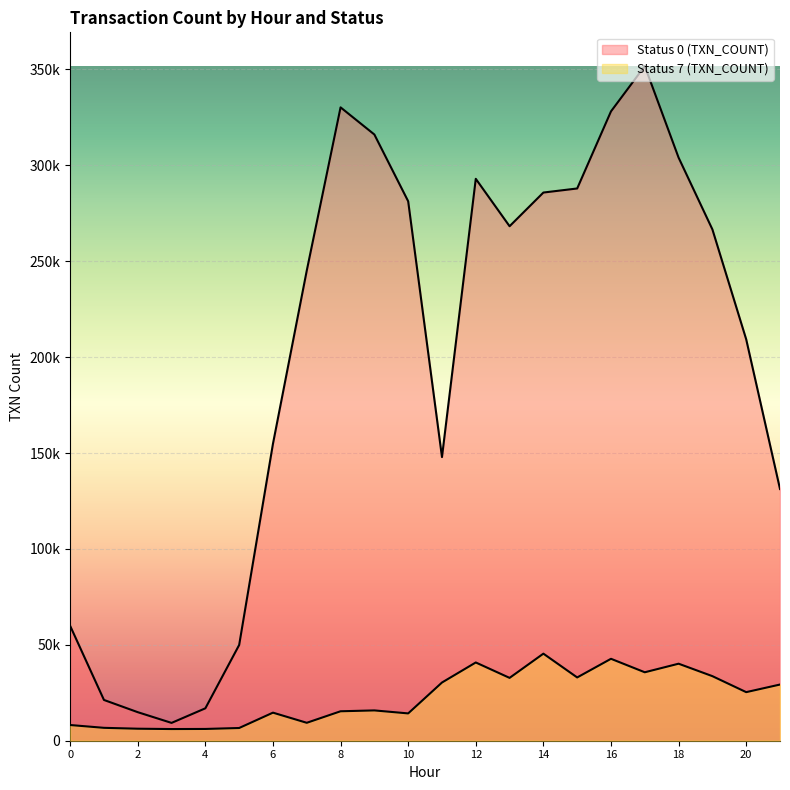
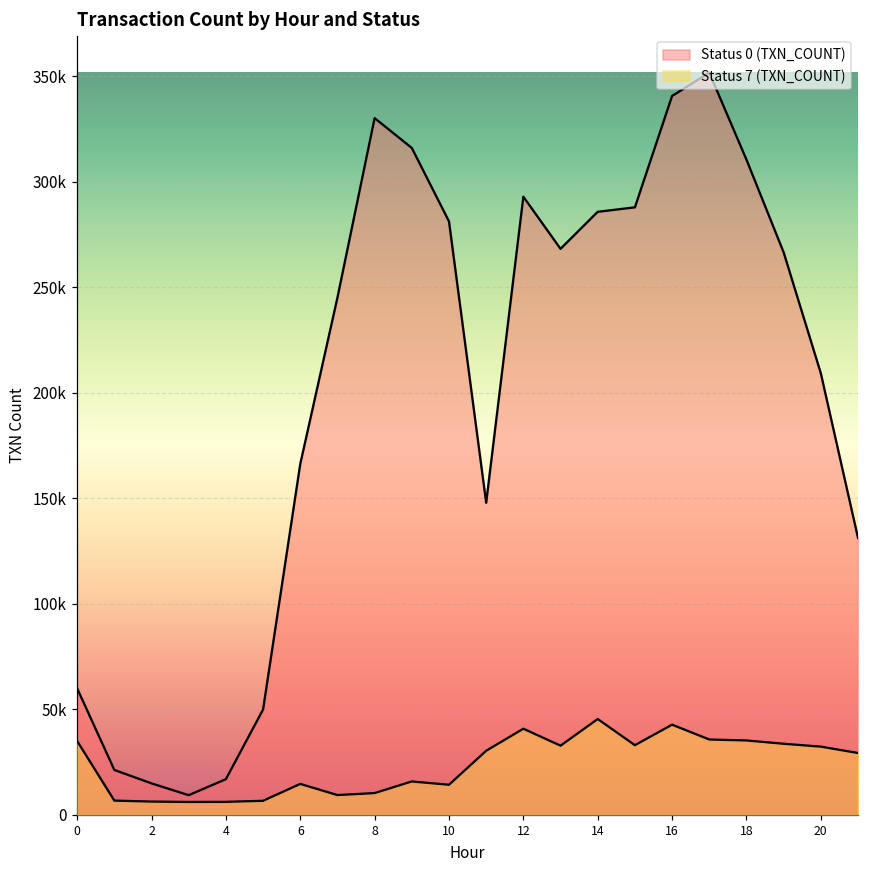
Status 7 (TXN_COUNT), 0: 8000 -> 35000
Status 0 (TXN_COUNT), 6: 155000 -> 166000
Status 7 (TXN_COUNT), 8: 15000 -> 10000
Status 0 (TXN_COUNT), 16: 328000 -> 341000
Status 0 (TXN_COUNT), 18: 304000 -> 311000
Status 7 (TXN_COUNT), 18: 40000 -> 35000
Status 7 (TXN_COUNT), 20: 25000 -> 32000
